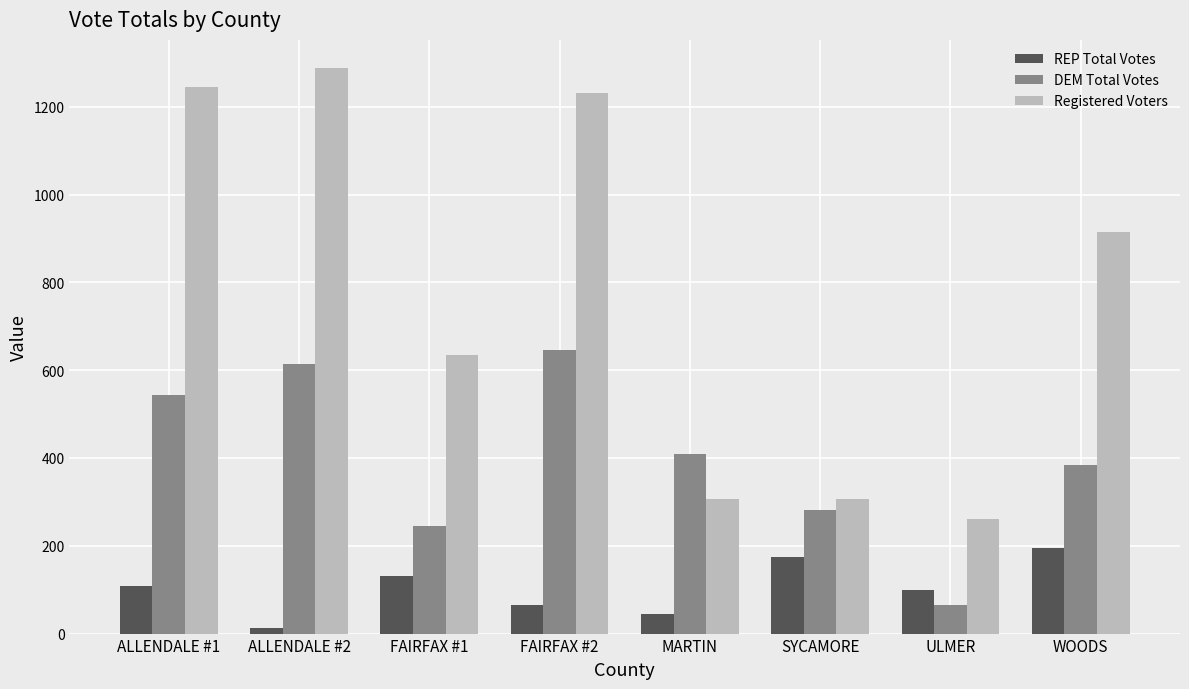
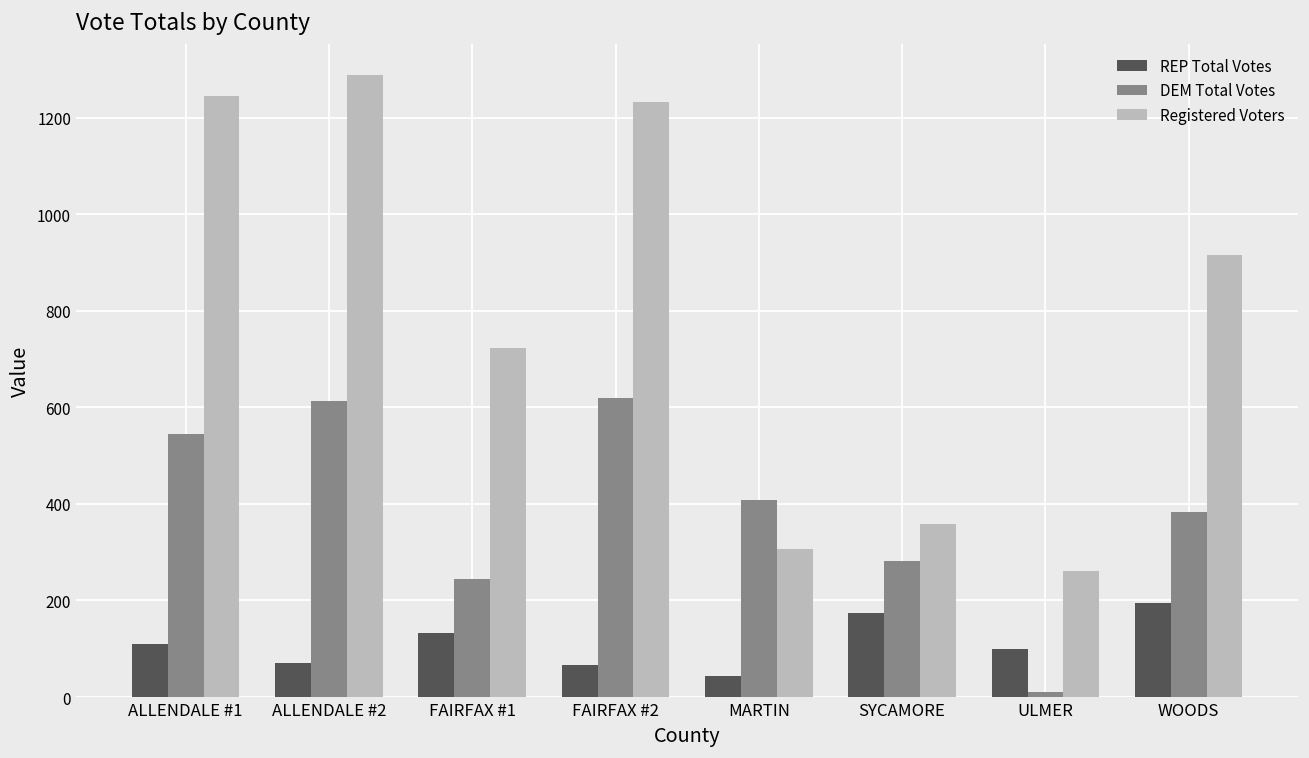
REP Total Votes, ALLENDALE #2: 10 -> 70
Registered Voters, FAIRFAX #1: 640 -> 720
DEM Total Votes, FAIRFAX #2: 650 -> 620
Registered Voters, SYCAMORE: 310 -> 360
DEM Total Votes, ULMER: 70 -> 10
